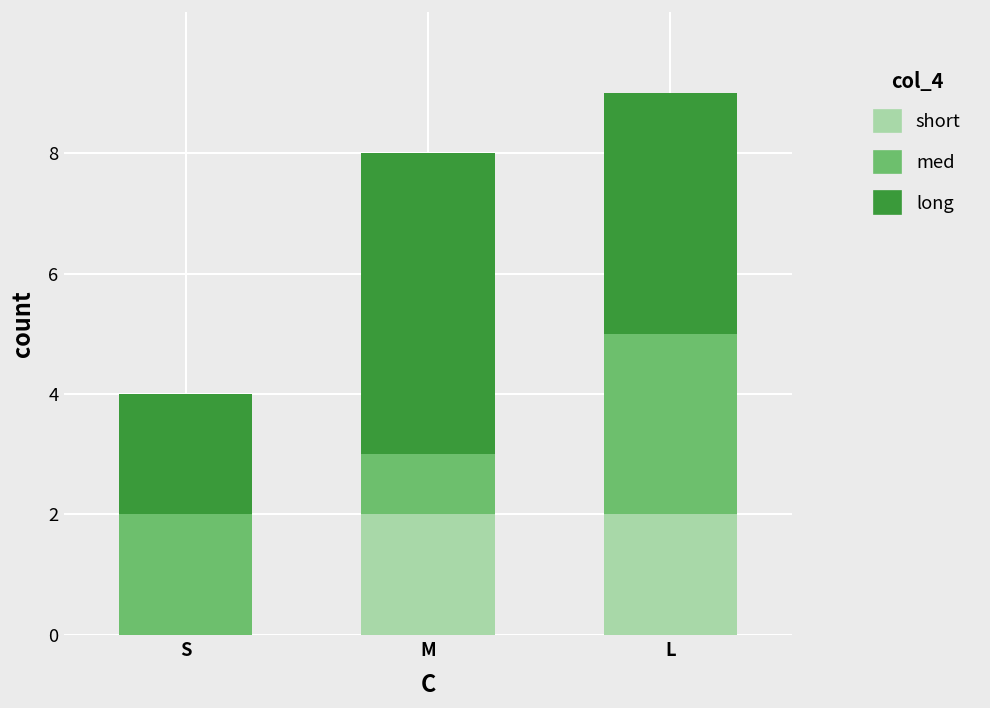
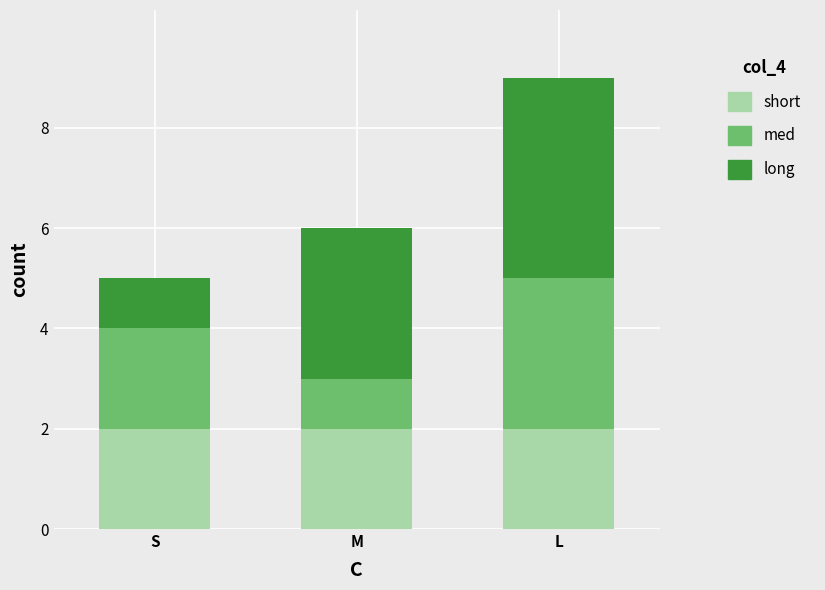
short, S: 0 -> 2
long, S: 2 -> 1
long, M: 5 -> 3
